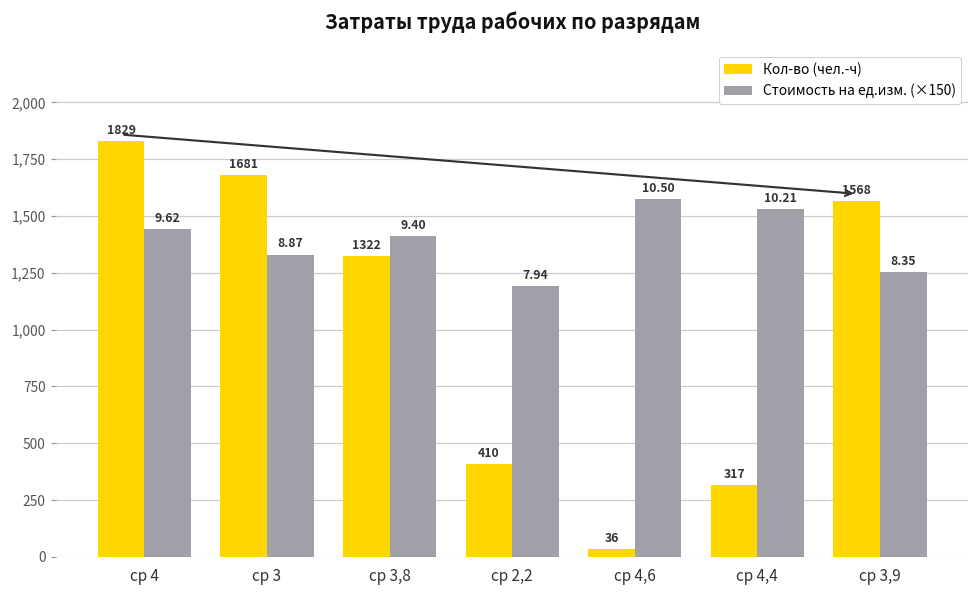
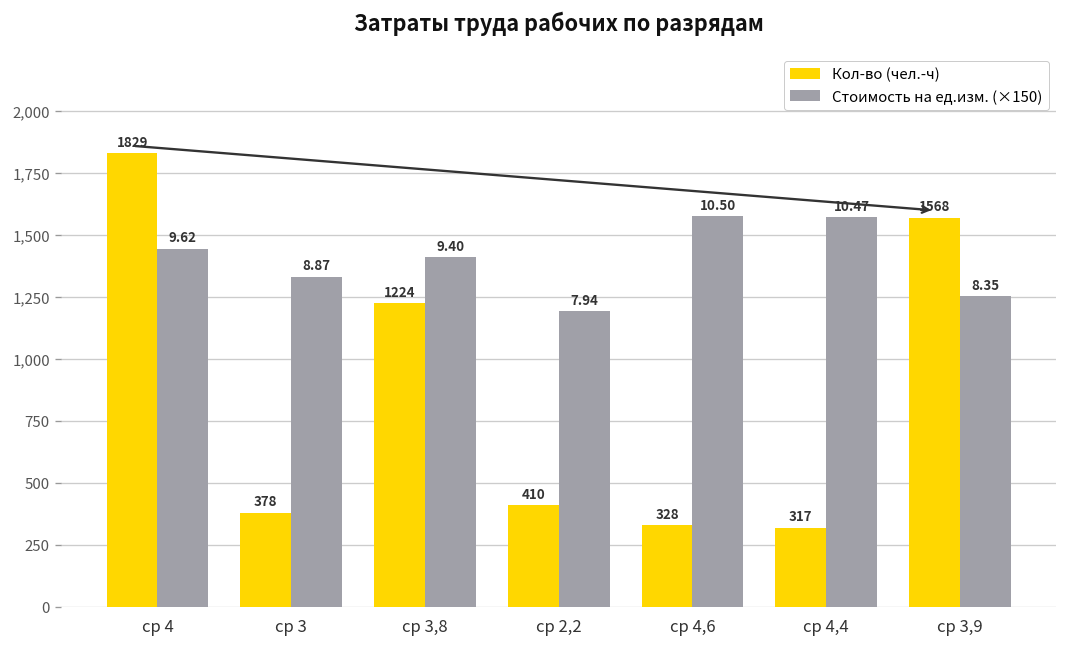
Кол-во (чел.-ч), ср 3: 1681 -> 378
Кол-во (чел.-ч), ср 3,8: 1322 -> 1224
Кол-во (чел.-ч), ср 4,6: 36 -> 328
Стоимость на ед.изм. (×150), ср 4,4: 10.21 -> 10.47
